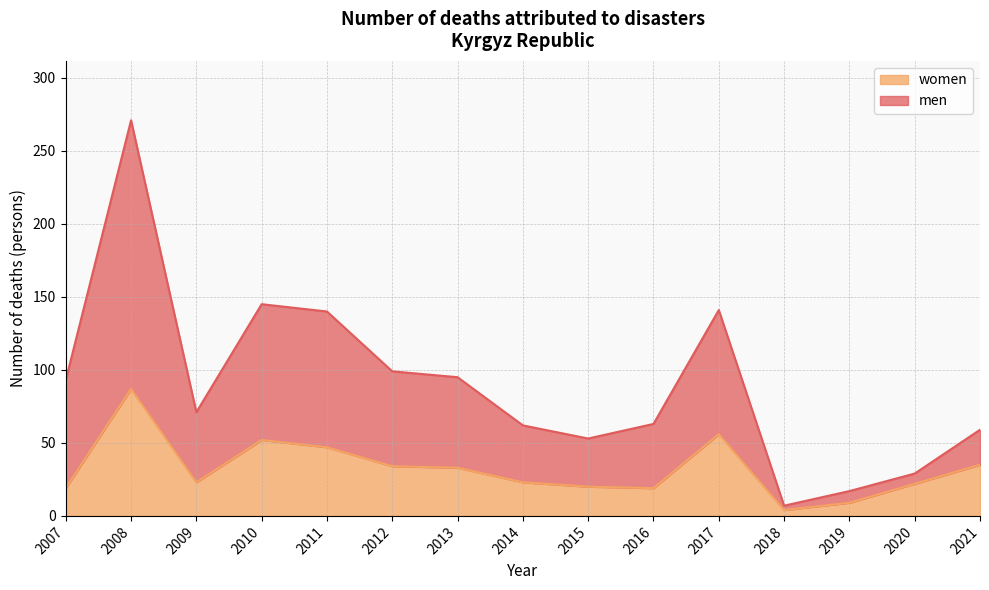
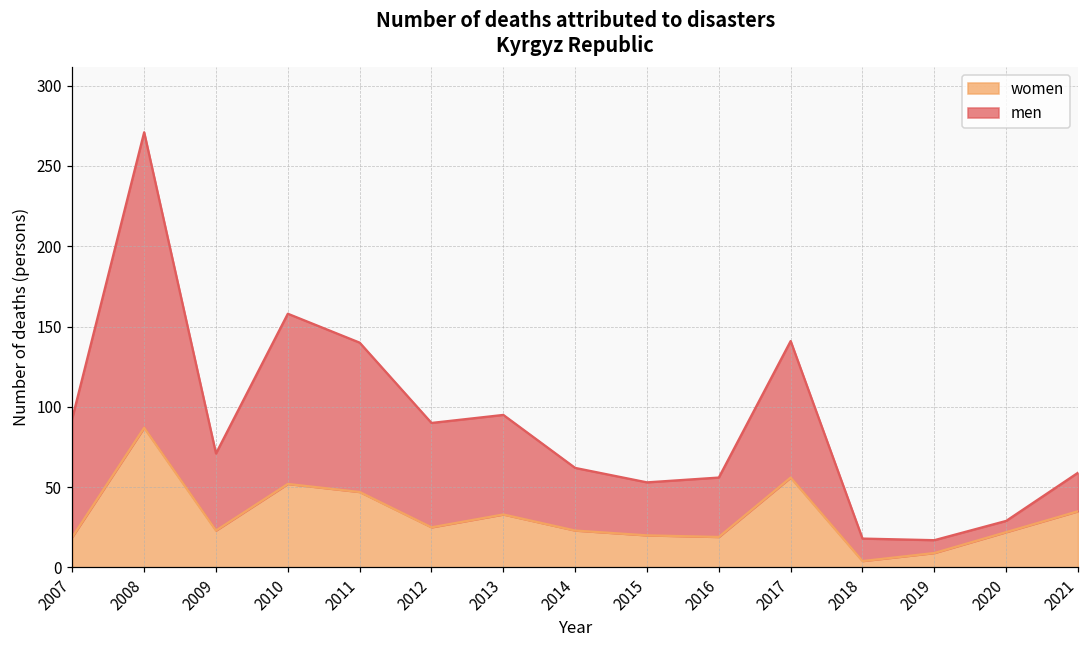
men, 2010: 93 -> 106
women, 2012: 34 -> 25
men, 2016: 44 -> 37
men, 2018: 3 -> 14
